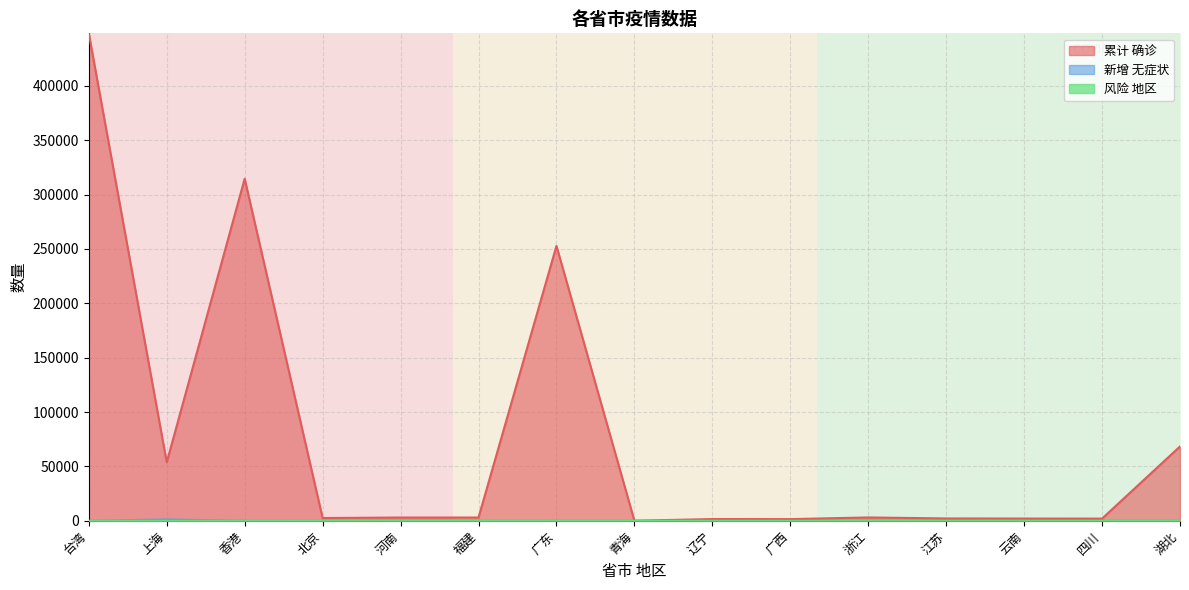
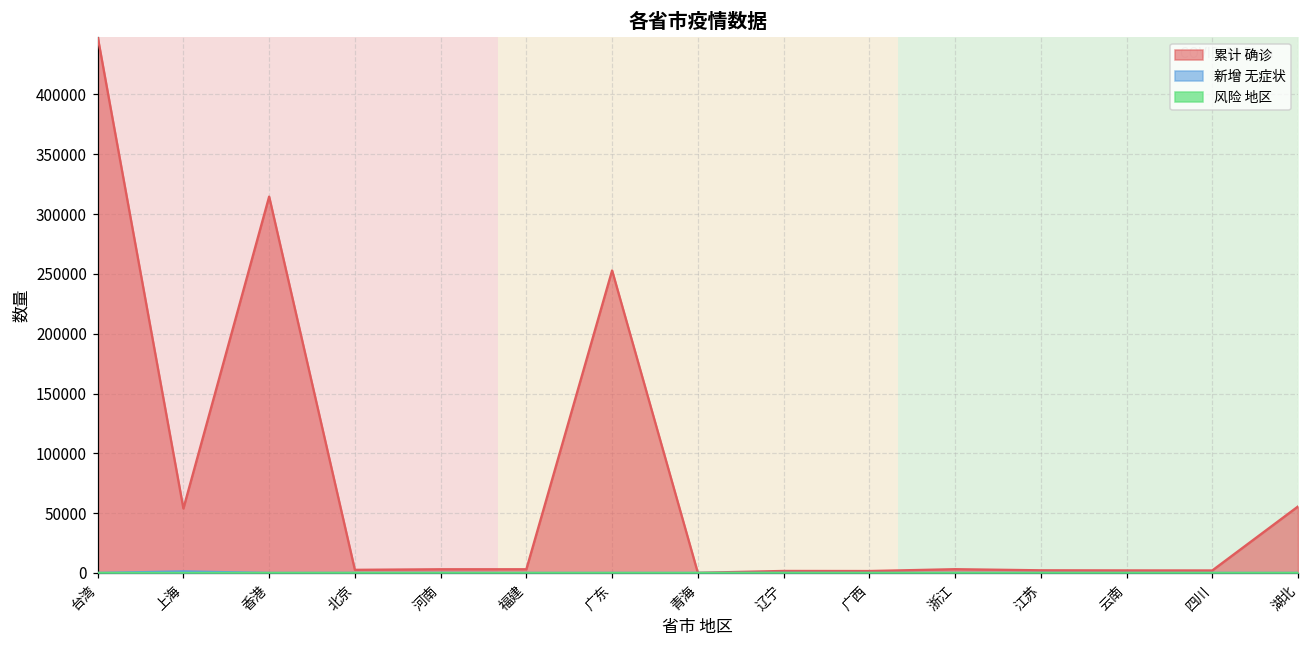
累计 确诊, 湖北: 68000 -> 56000
